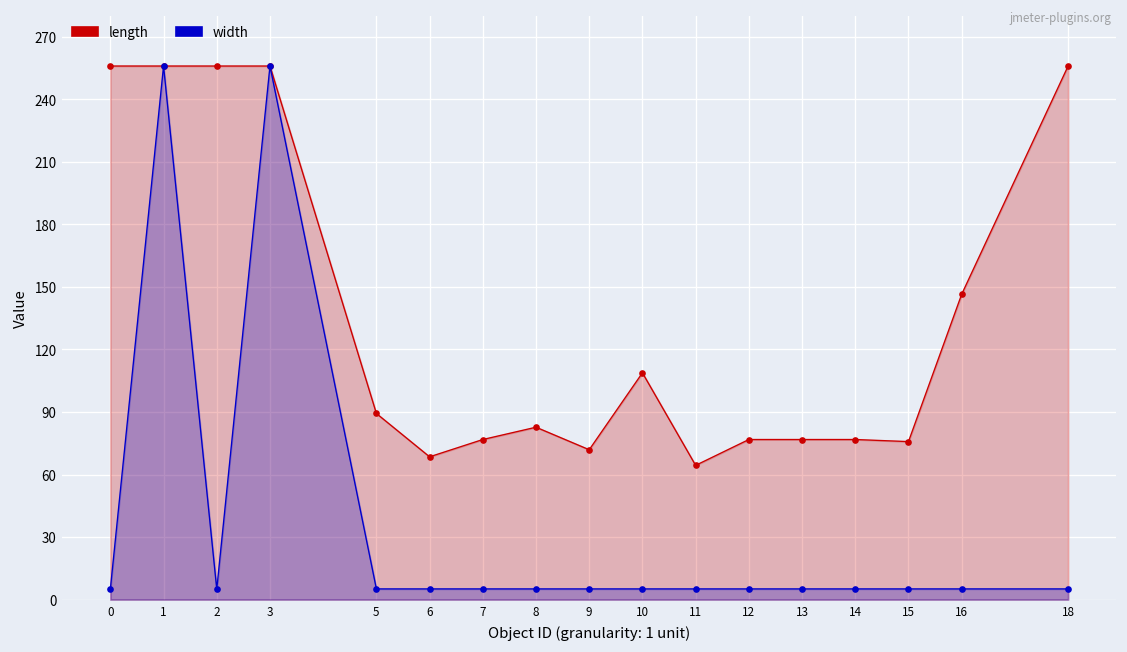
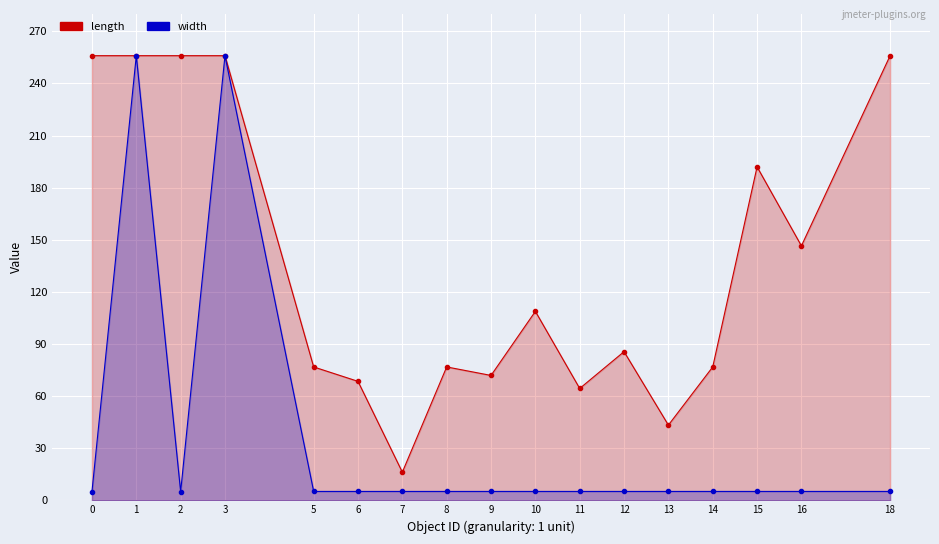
length, 5: 89 -> 77
length, 7: 77 -> 16
length, 8: 83 -> 77
length, 12: 77 -> 86
length, 13: 77 -> 43
length, 15: 76 -> 192
